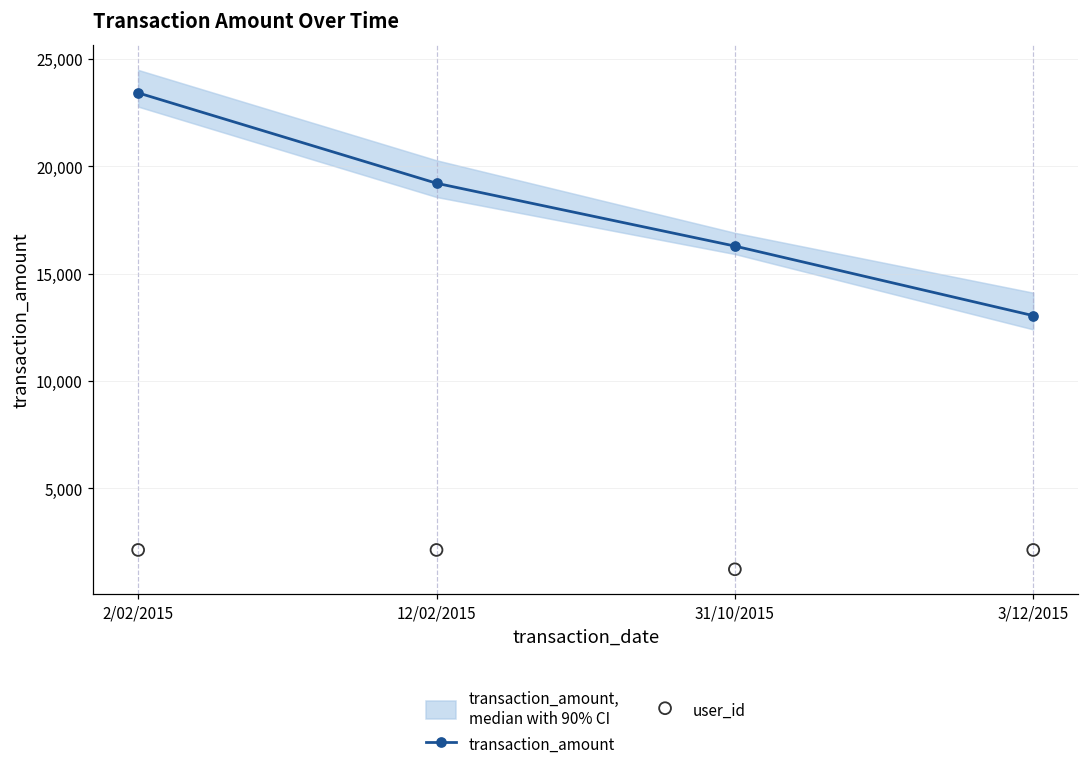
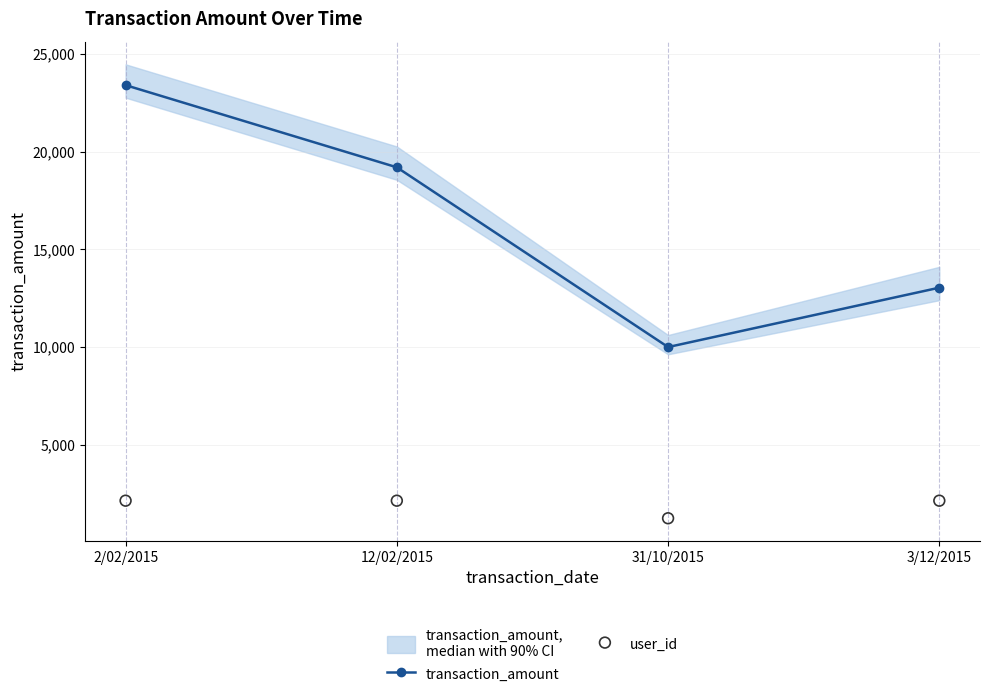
transaction_amount, 31/10/2015: 16,300 -> 10,000
